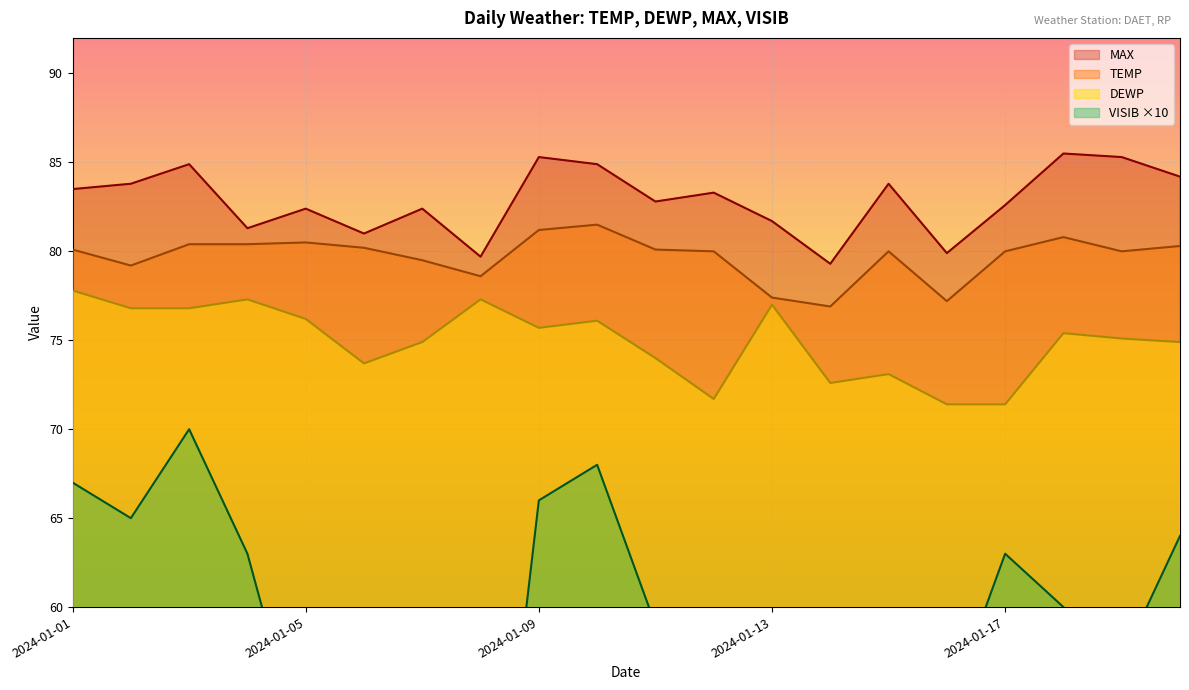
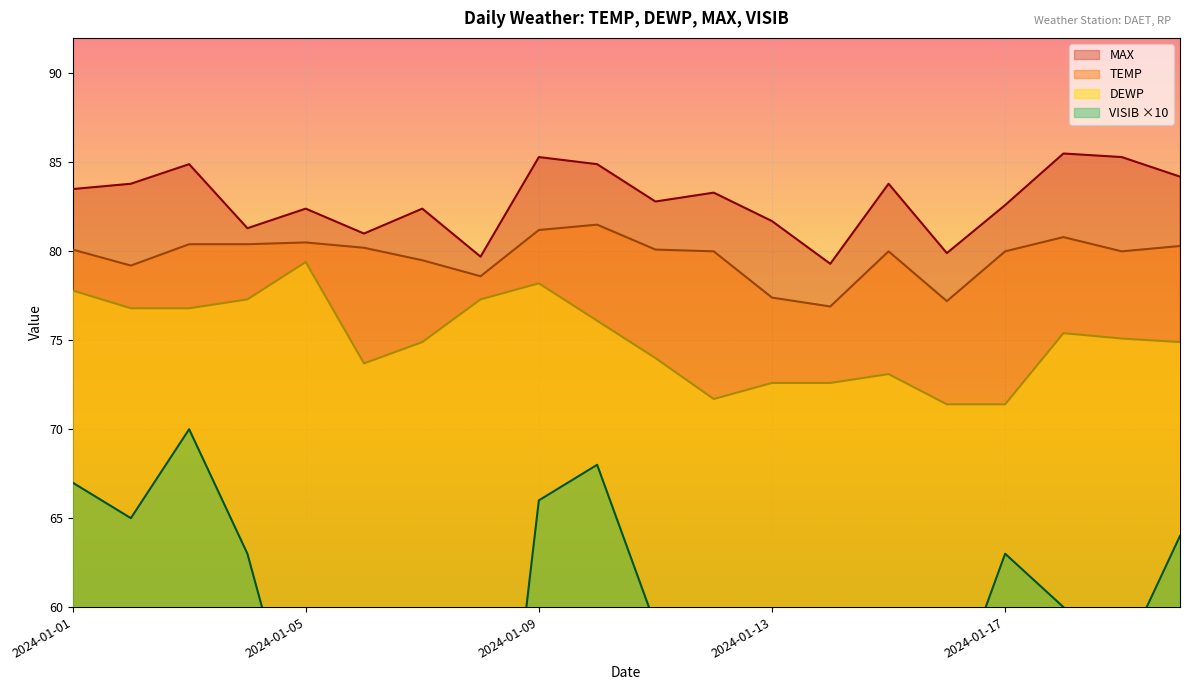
DEWP, 2024-01-05: 76.2 -> 79.4
DEWP, 2024-01-09: 75.7 -> 78.2
DEWP, 2024-01-13: 77.0 -> 72.6
